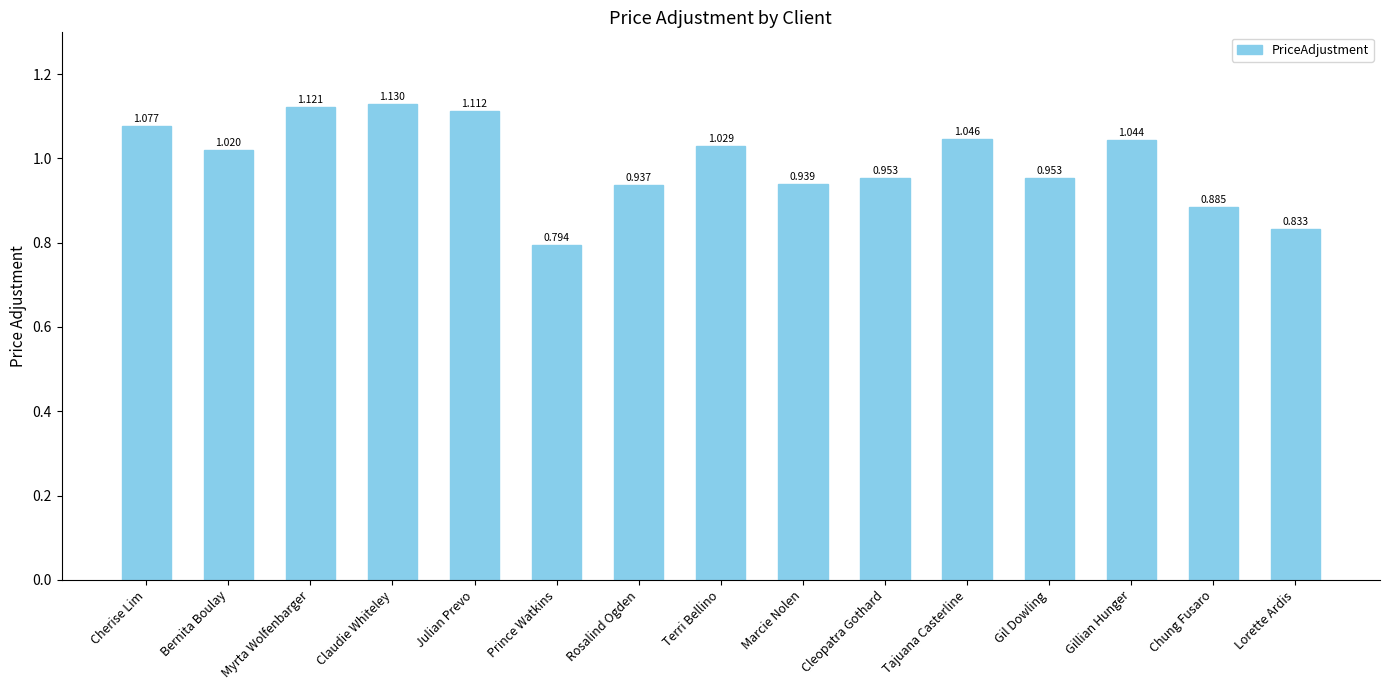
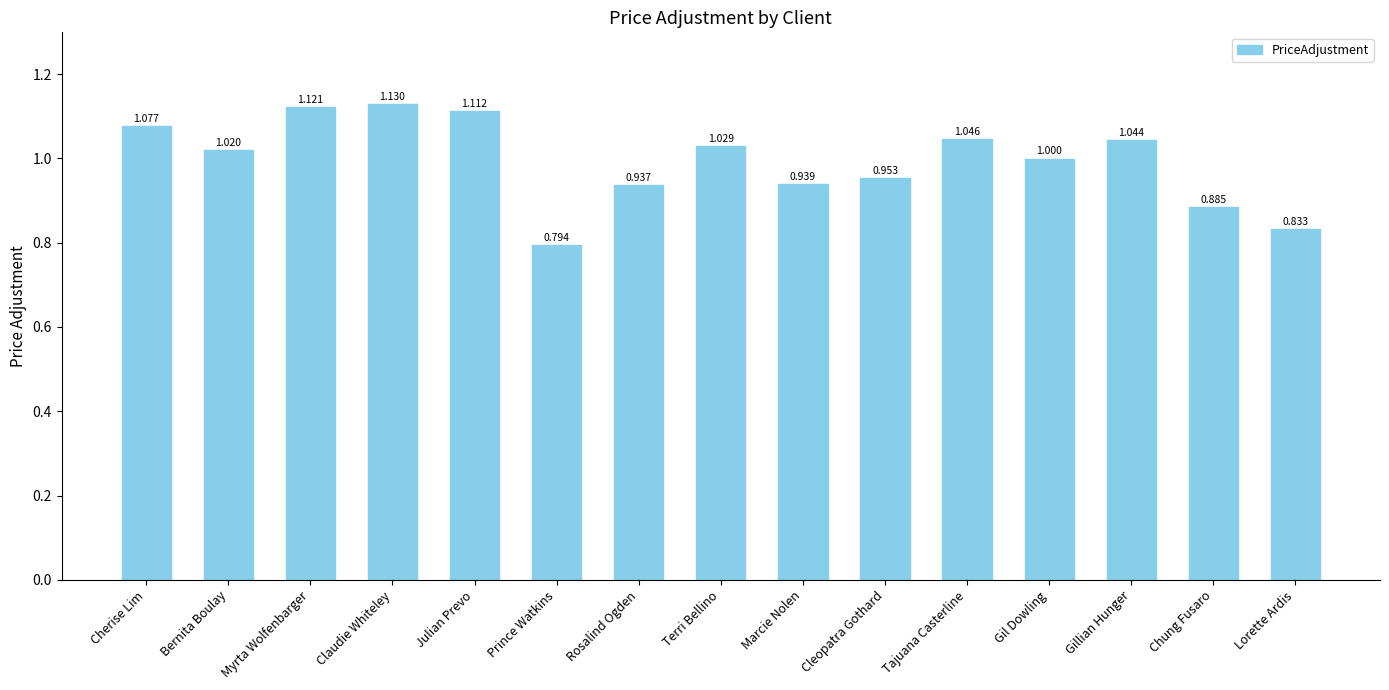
Gil Dowling: 0.953 -> 1.000
